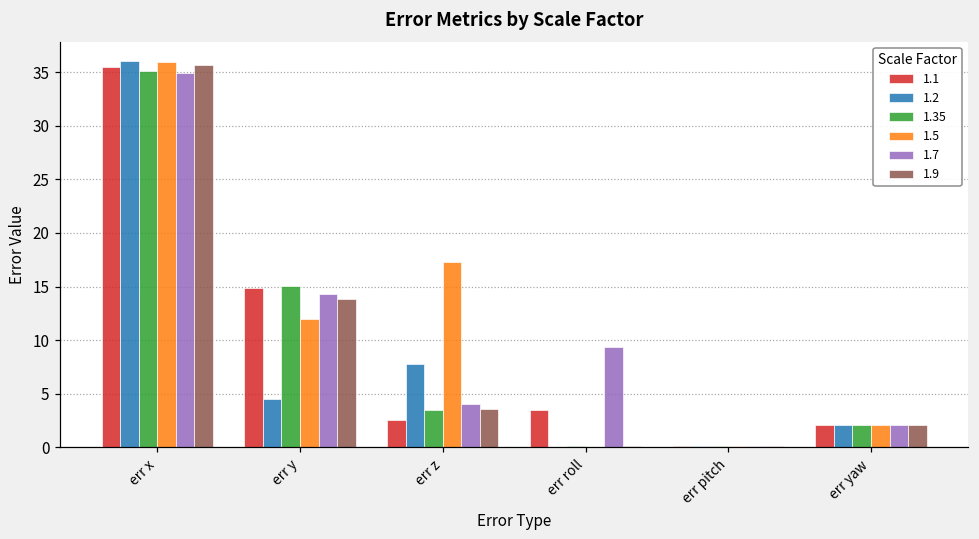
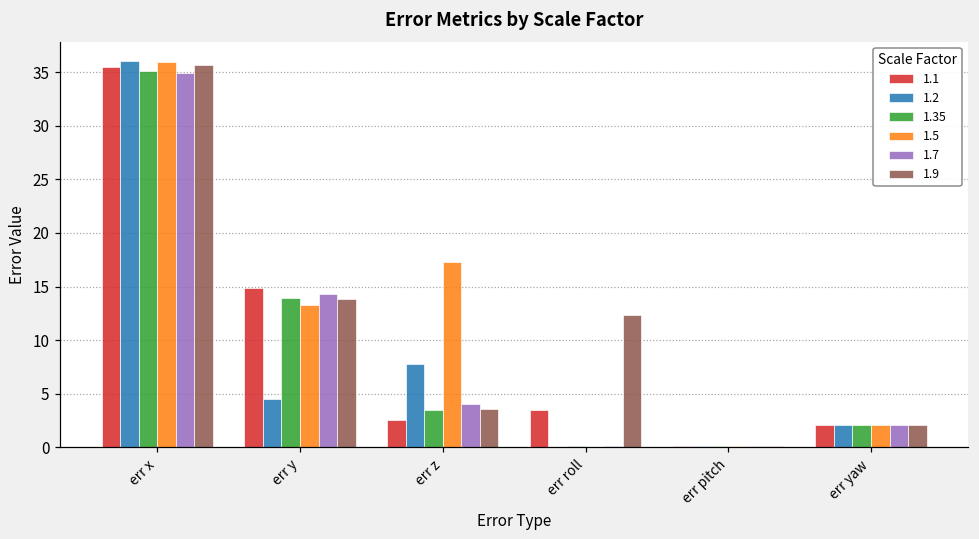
1.35, err y: 15 -> 14
1.5, err y: 12 -> 13
1.7, err roll: 9 -> 0
1.9, err roll: 0 -> 12
